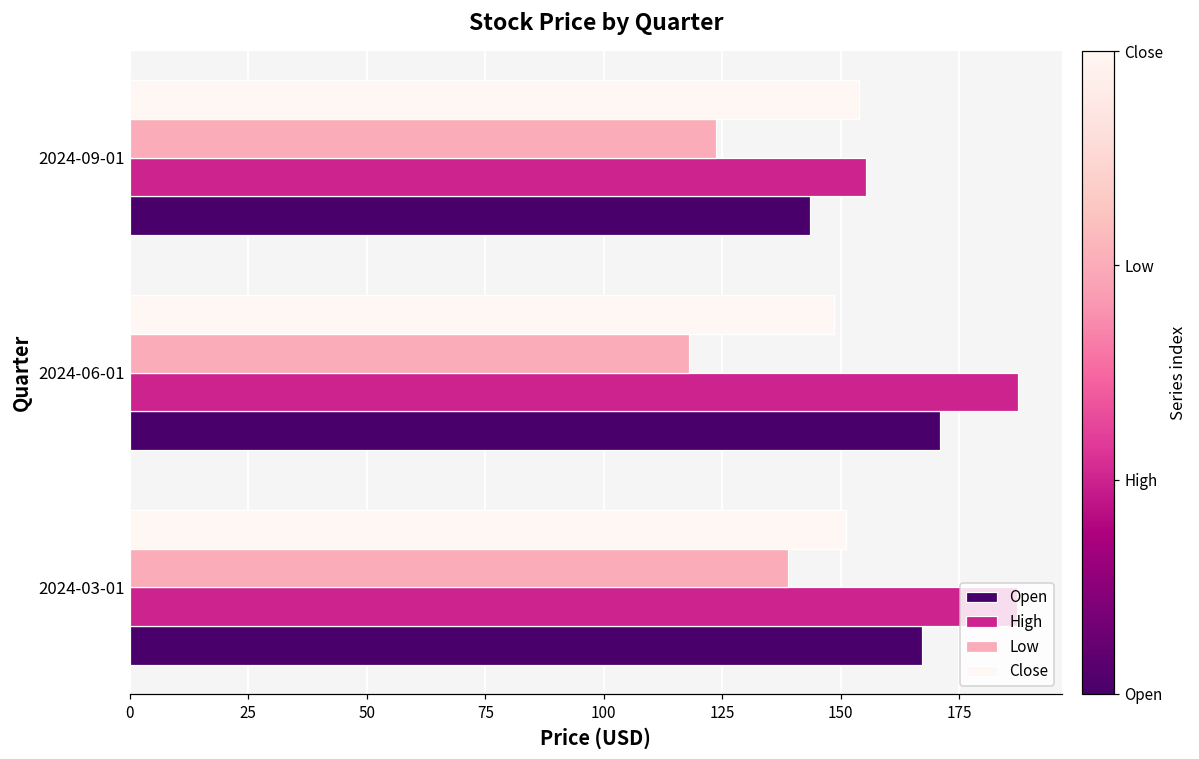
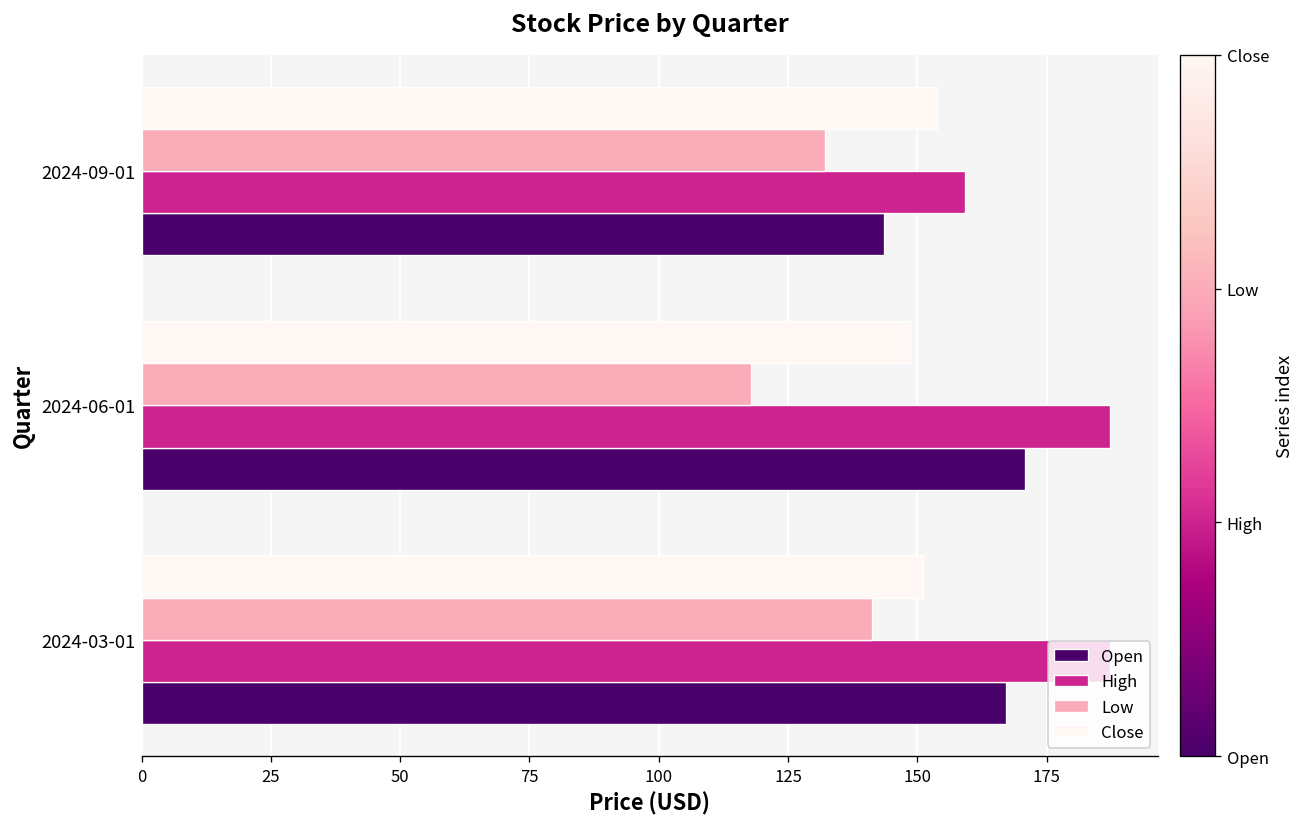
Low, 2024-09-01: 124 -> 132
High, 2024-09-01: 155 -> 159
Low, 2024-03-01: 139 -> 141
